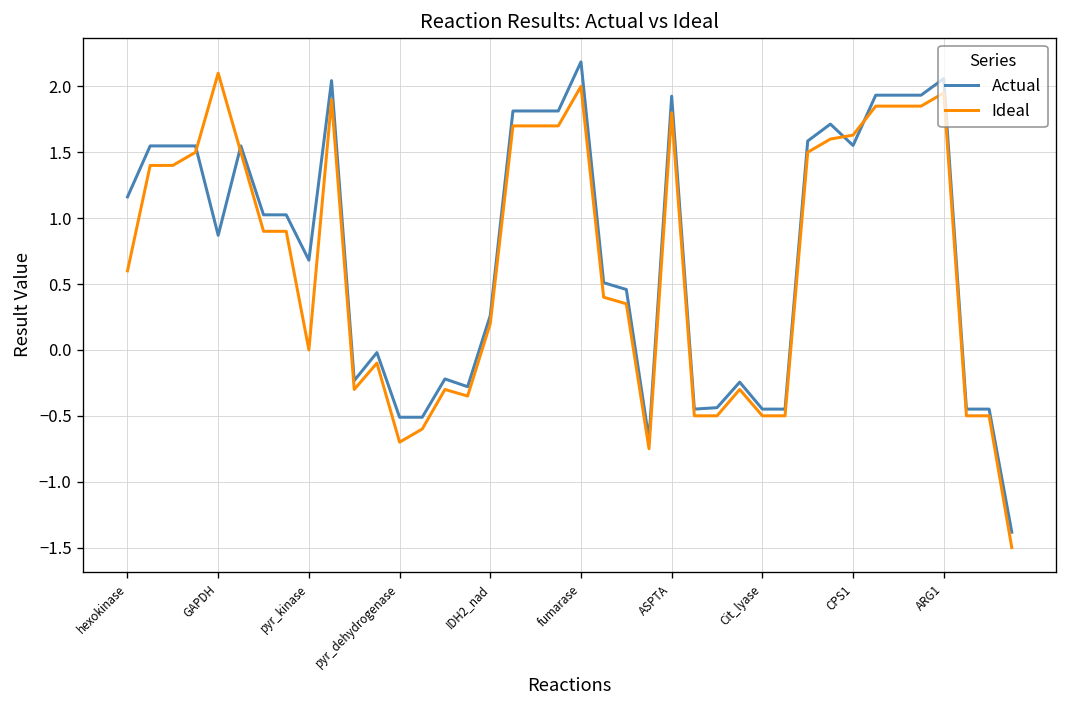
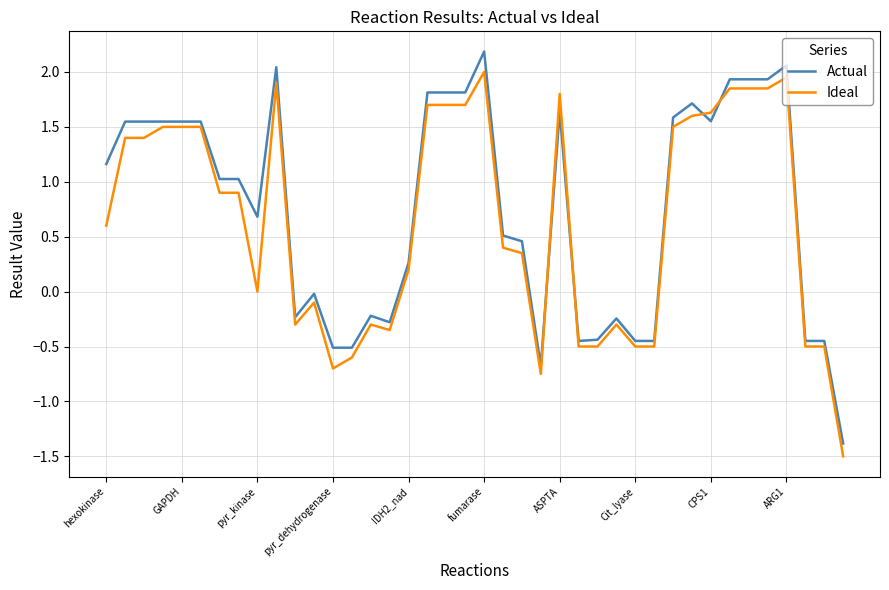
Actual, GAPDH: 0.87 -> 1.55
Ideal, GAPDH: 2.1 -> 1.5
Actual, ASPTA: 1.93 -> 1.64
